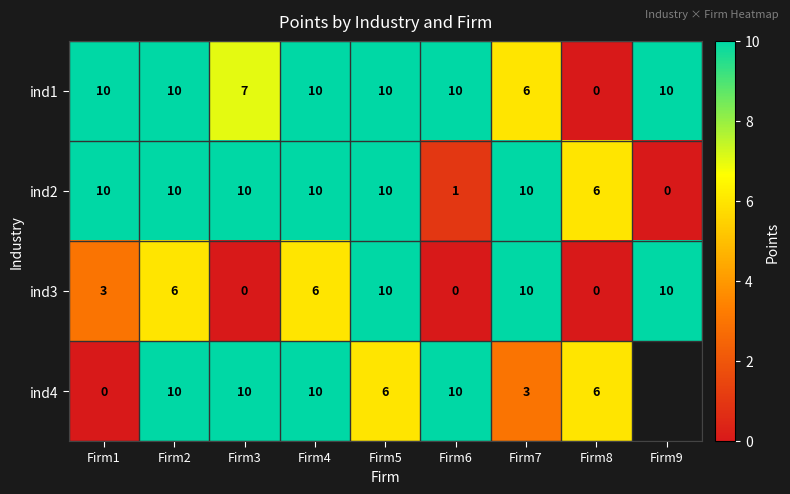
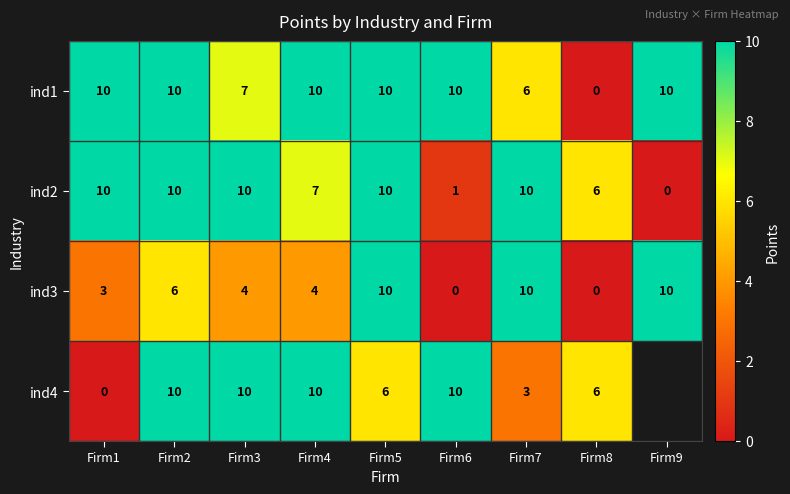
ind2, Firm4: 10 -> 7
ind3, Firm3: 0 -> 4
ind3, Firm4: 6 -> 4
